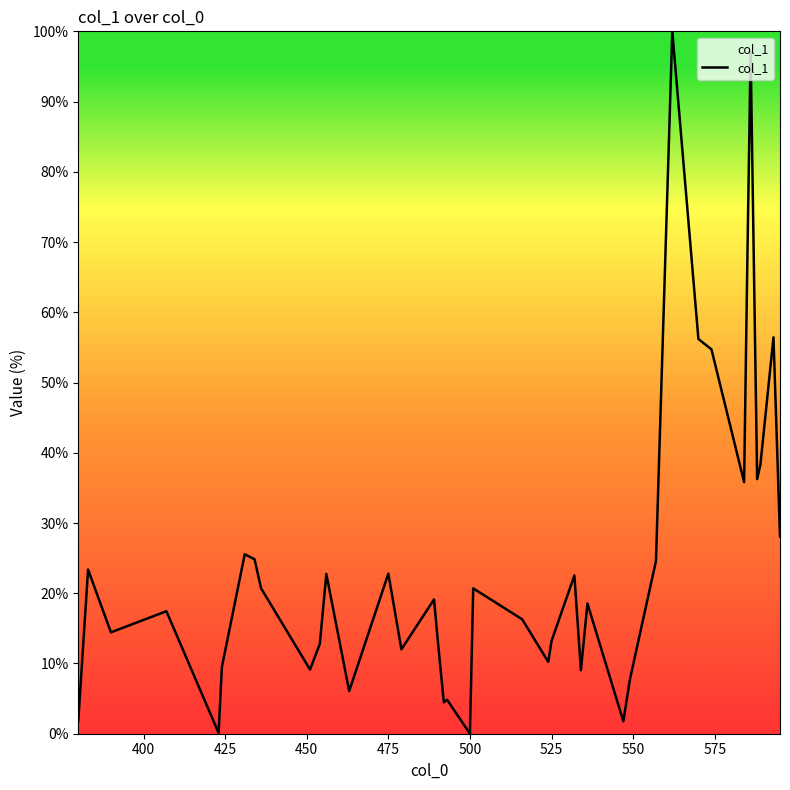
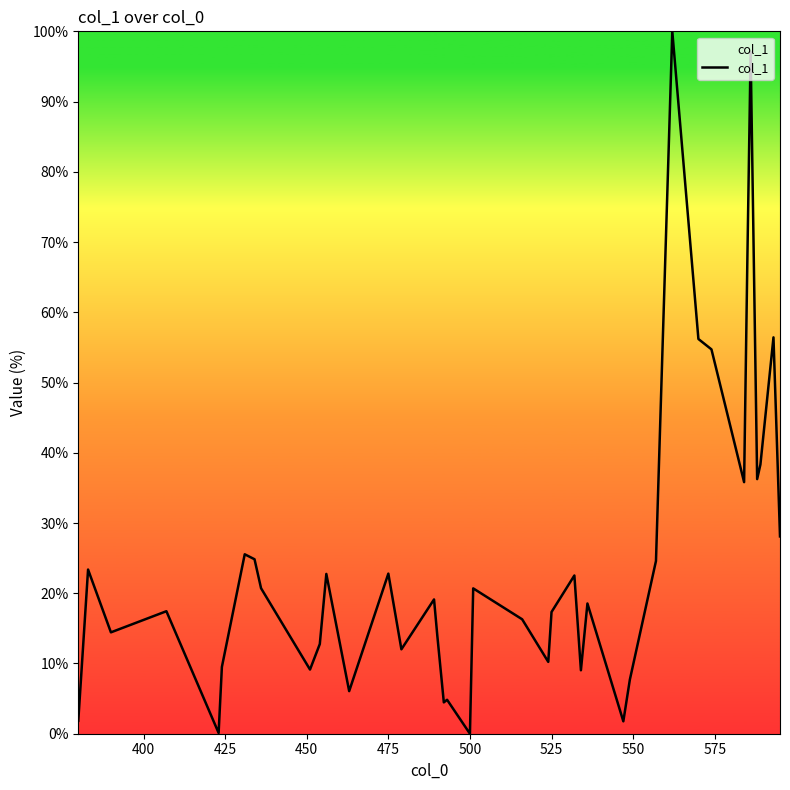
525: 13% -> 17%
